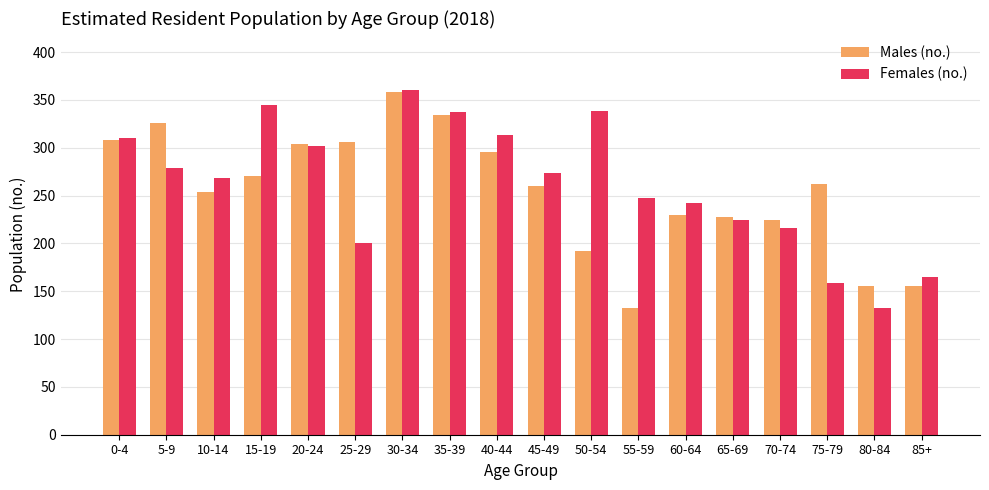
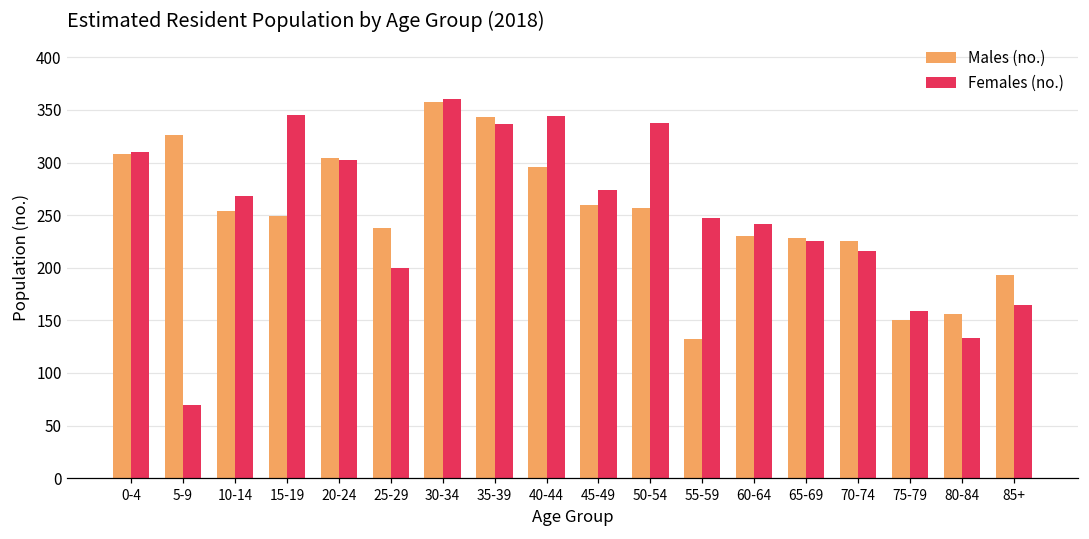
Females (no.), 5-9: 280 -> 70
Males (no.), 15-19: 270 -> 250
Males (no.), 25-29: 310 -> 240
Males (no.), 35-39: 330 -> 340
Females (no.), 40-44: 310 -> 340
Males (no.), 50-54: 190 -> 260
Males (no.), 75-79: 260 -> 150
Males (no.), 85+: 160 -> 190
